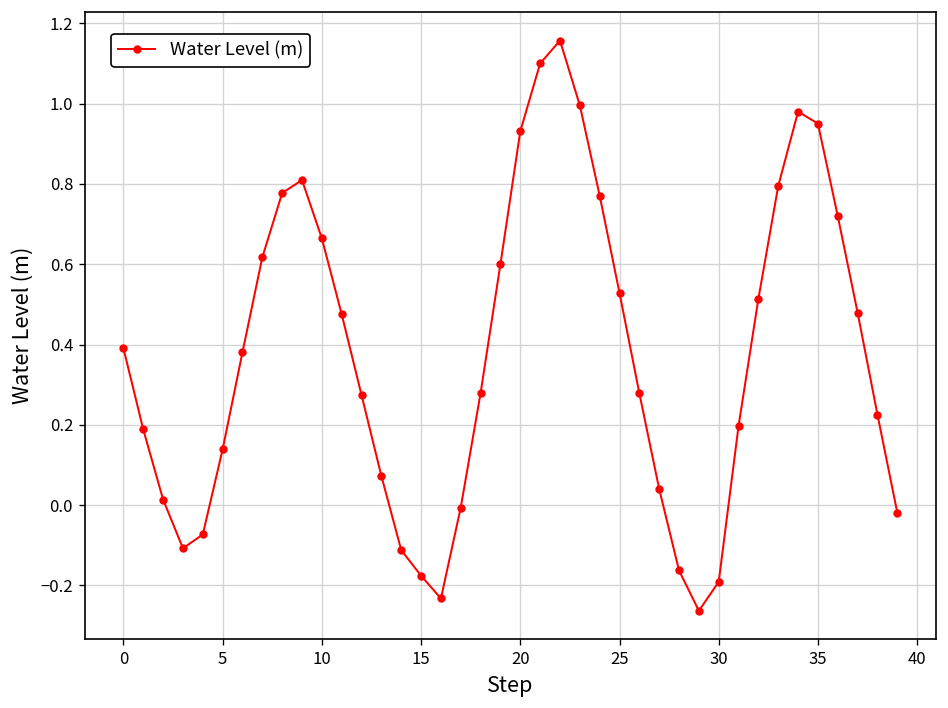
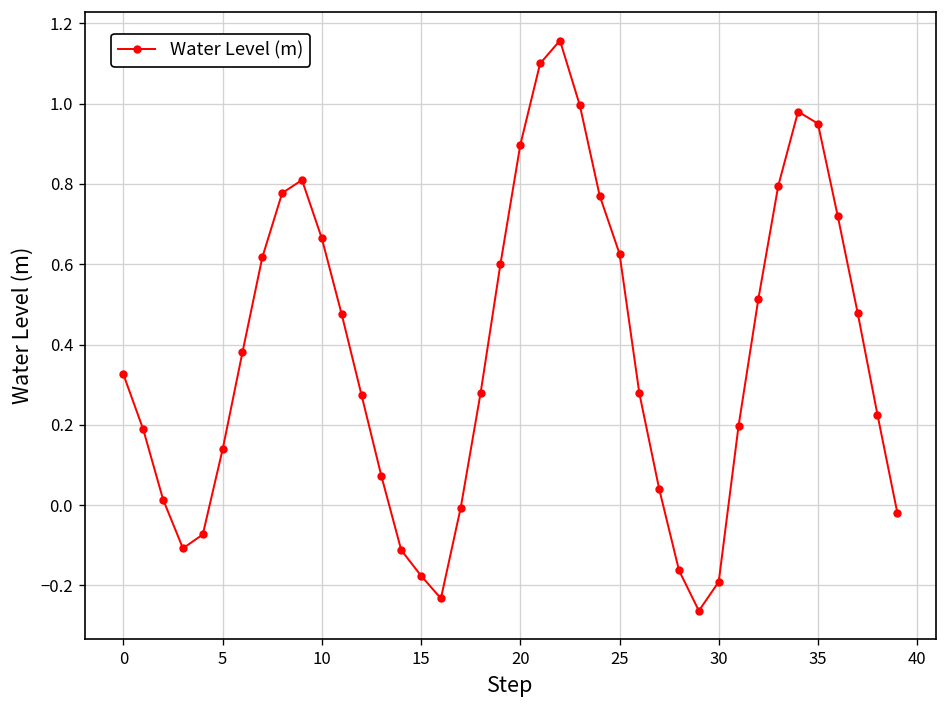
0: 0.39 -> 0.33
20: 0.93 -> 0.90
25: 0.53 -> 0.63
